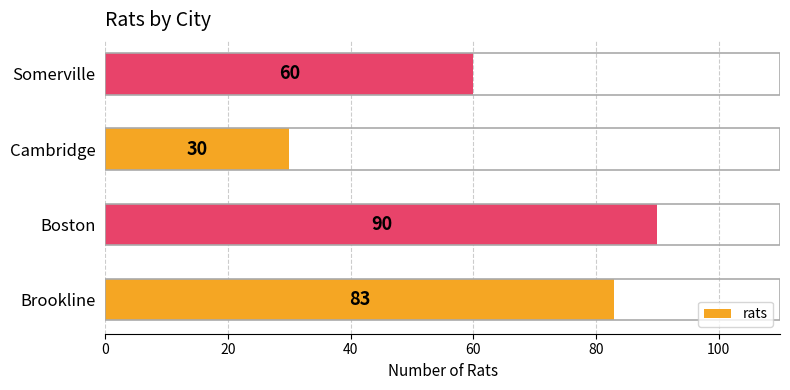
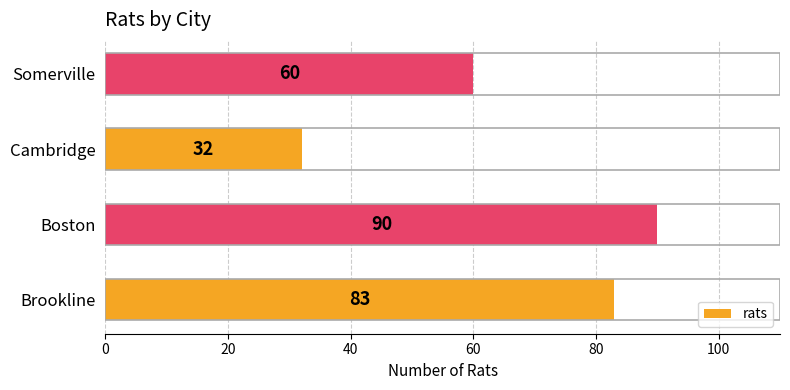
Cambridge: 30 -> 32
